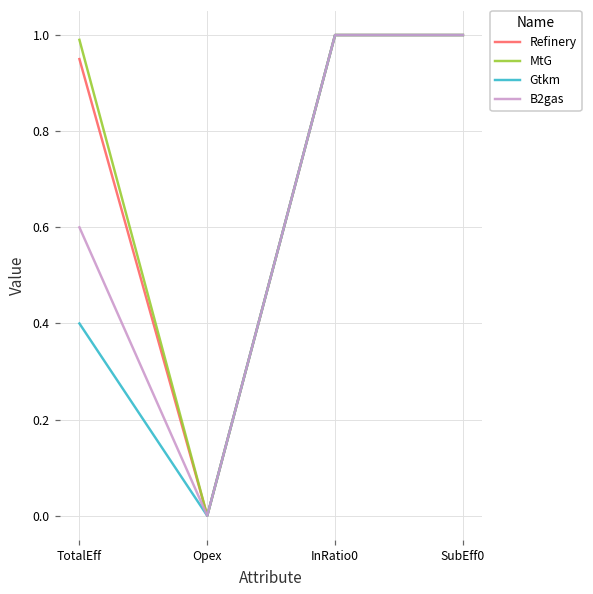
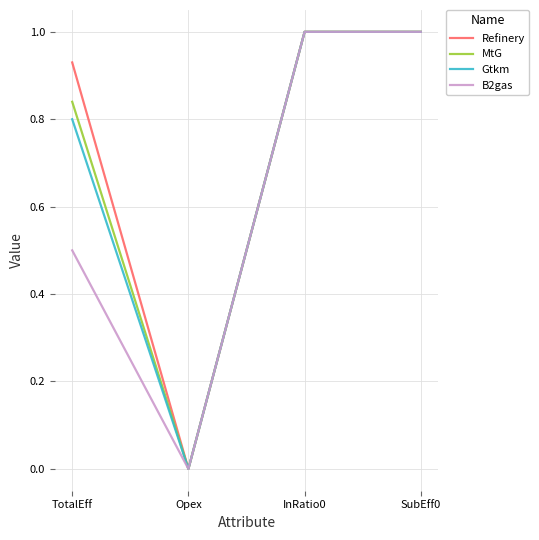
Refinery, TotalEff: 0.95 -> 0.93
MtG, TotalEff: 0.99 -> 0.84
Gtkm, TotalEff: 0.4 -> 0.8
B2gas, TotalEff: 0.6 -> 0.5
